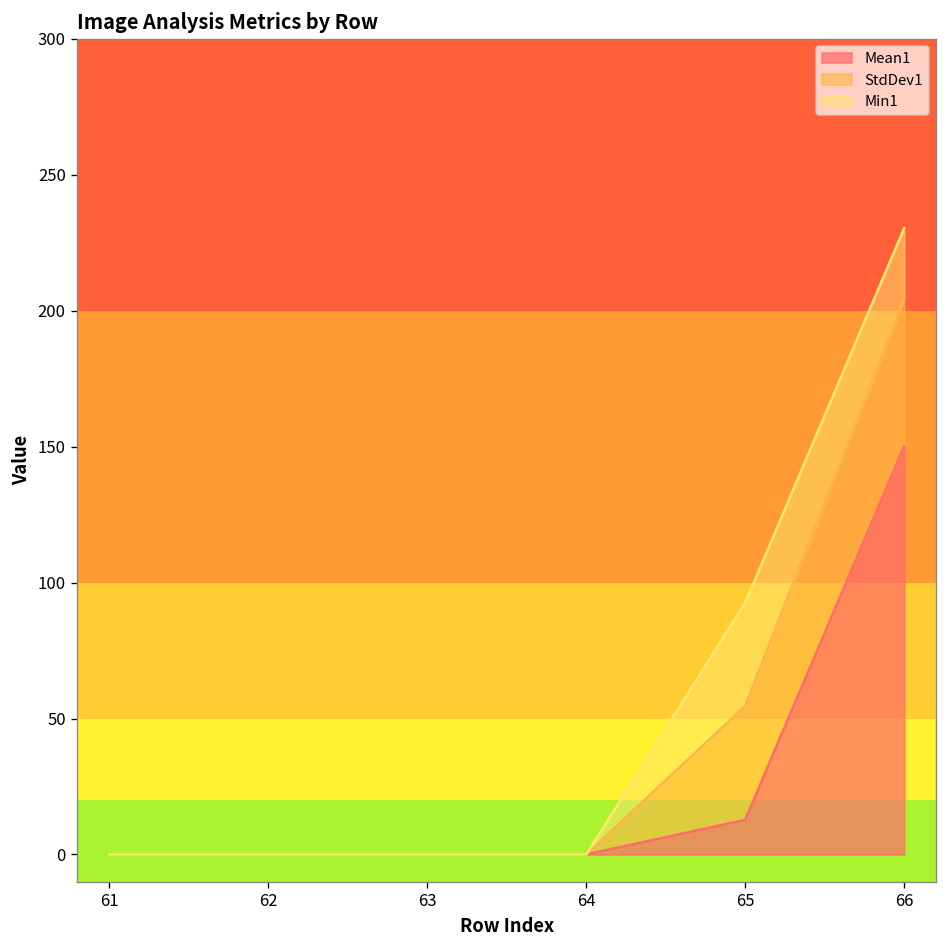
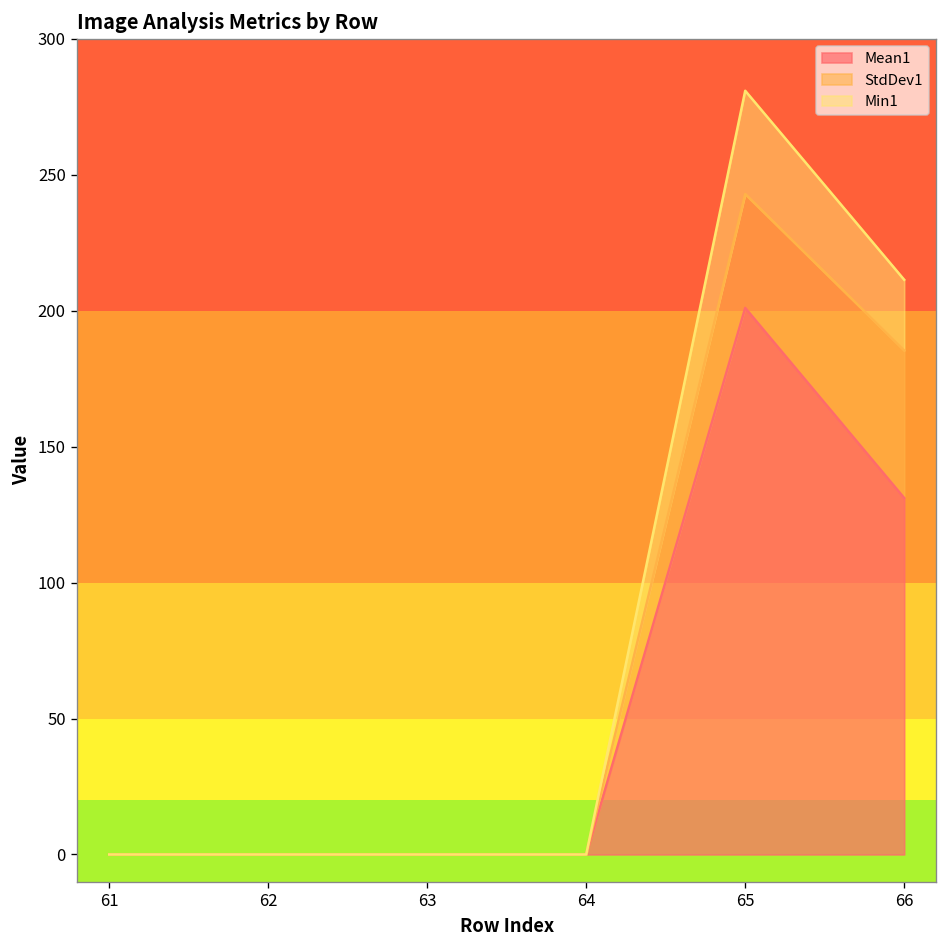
Mean1, 65: 13 -> 201
Mean1, 66: 150 -> 131
